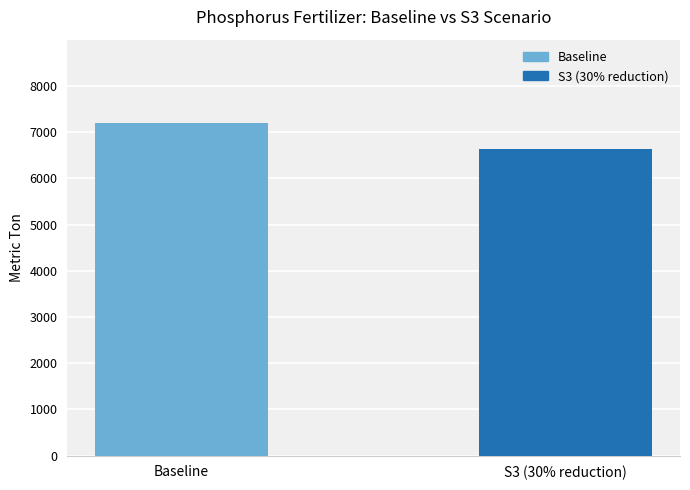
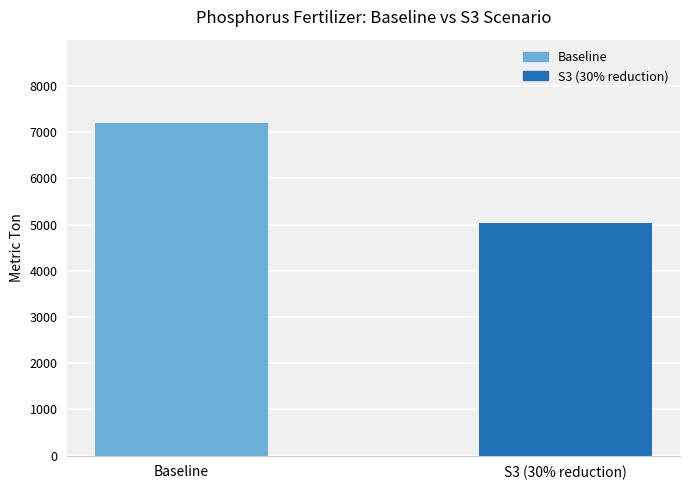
S3 (30% reduction): 6600 -> 5000
